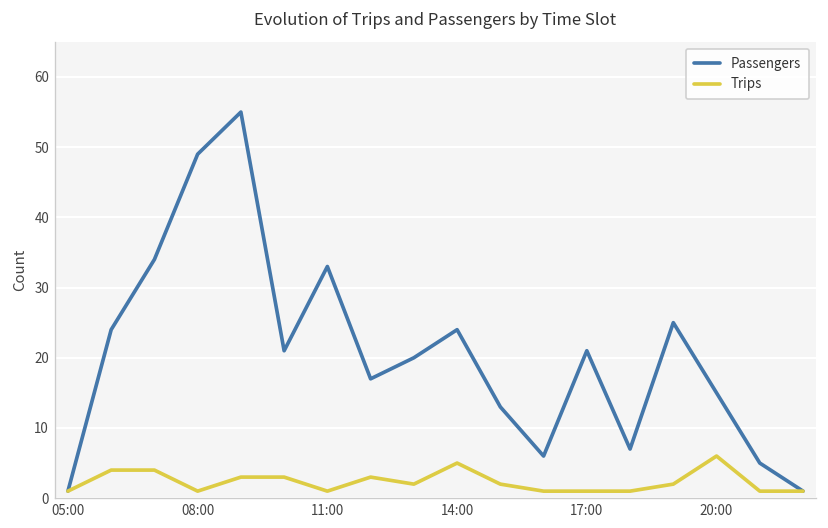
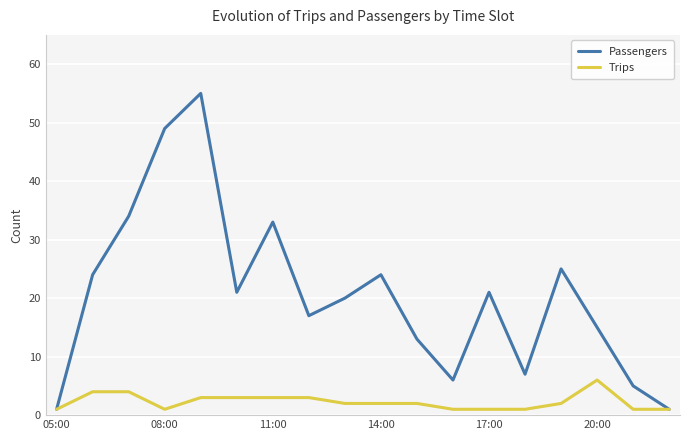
Trips, 11:00: 1 -> 3
Trips, 14:00: 5 -> 2
